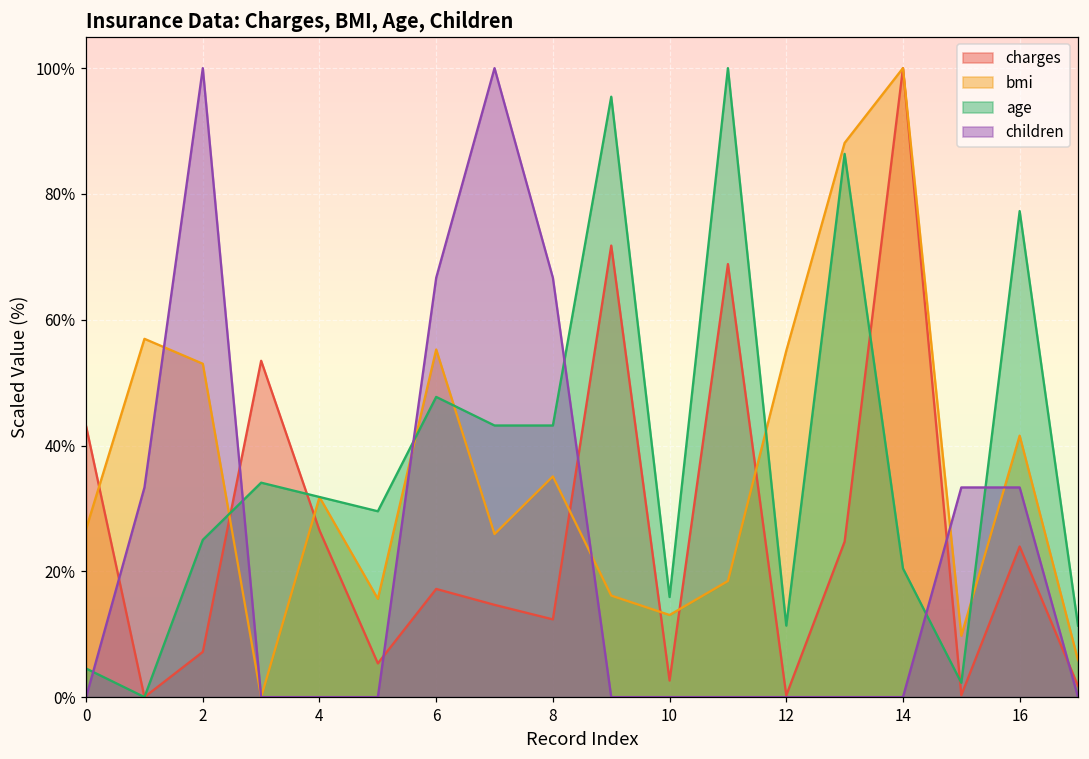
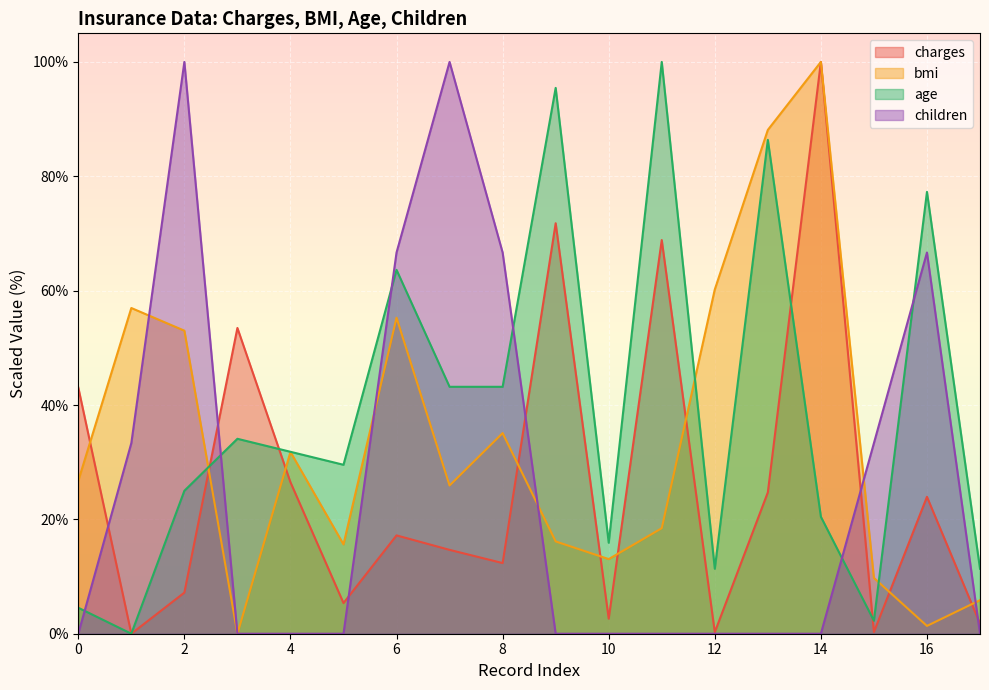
age, 6: 48% -> 64%
bmi, 12: 55% -> 60%
bmi, 16: 42% -> 1%
children, 16: 33% -> 67%
